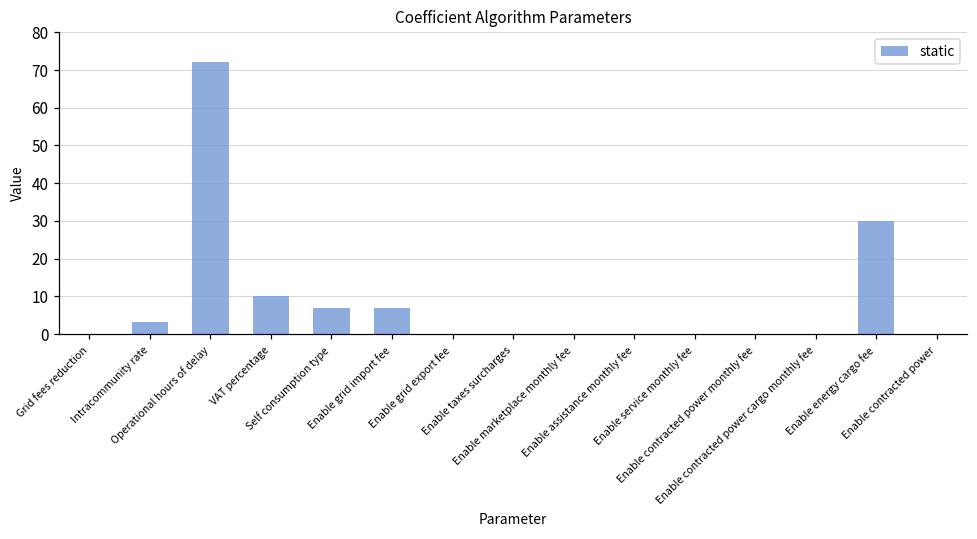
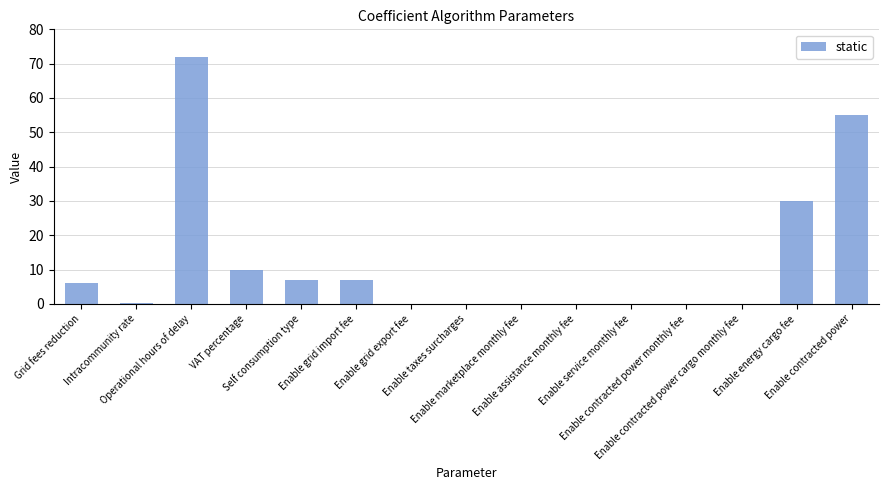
Grid fees reduction: 0 -> 6
Intracommunity rate: 3 -> 0
Enable contracted power: 0 -> 55
